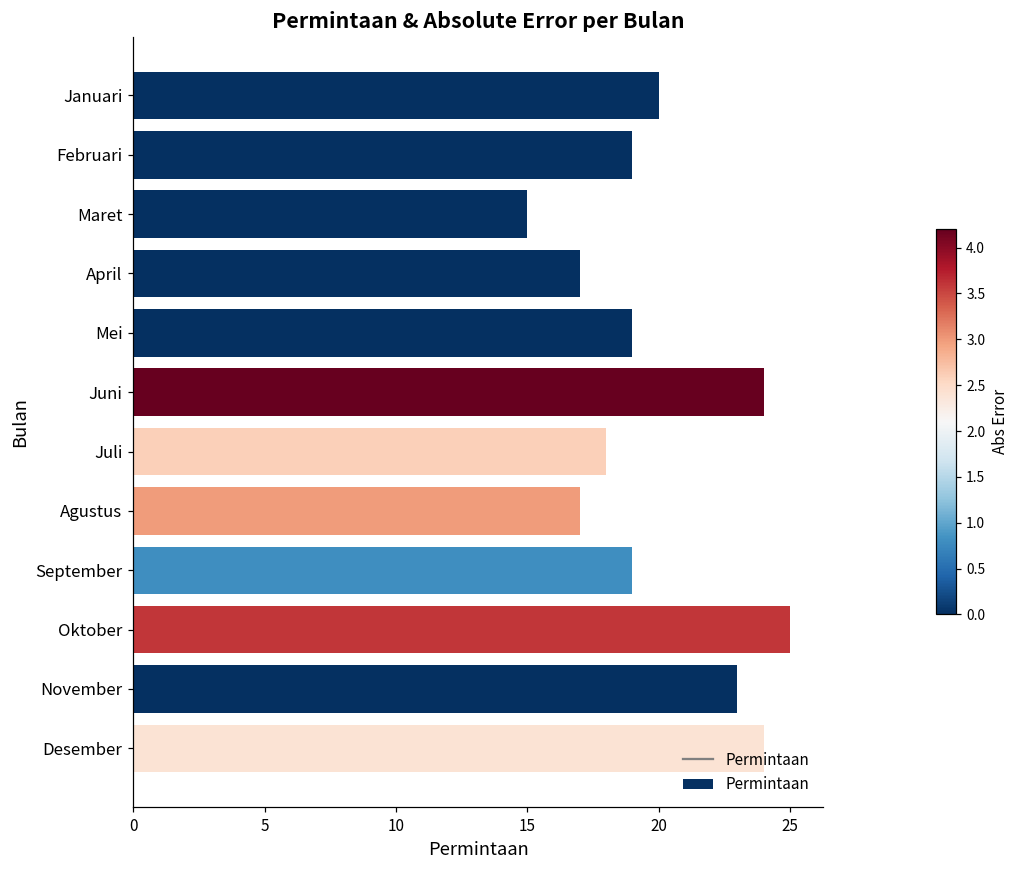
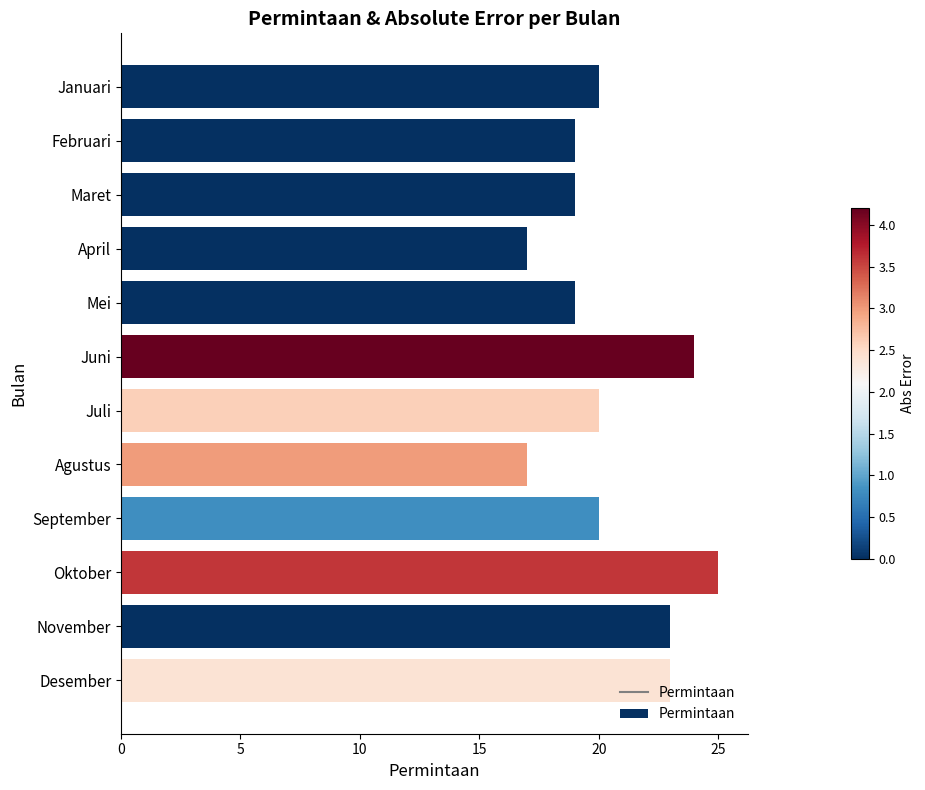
Maret: 15 -> 19
Juli: 18 -> 20
September: 19 -> 20
Desember: 24 -> 23
